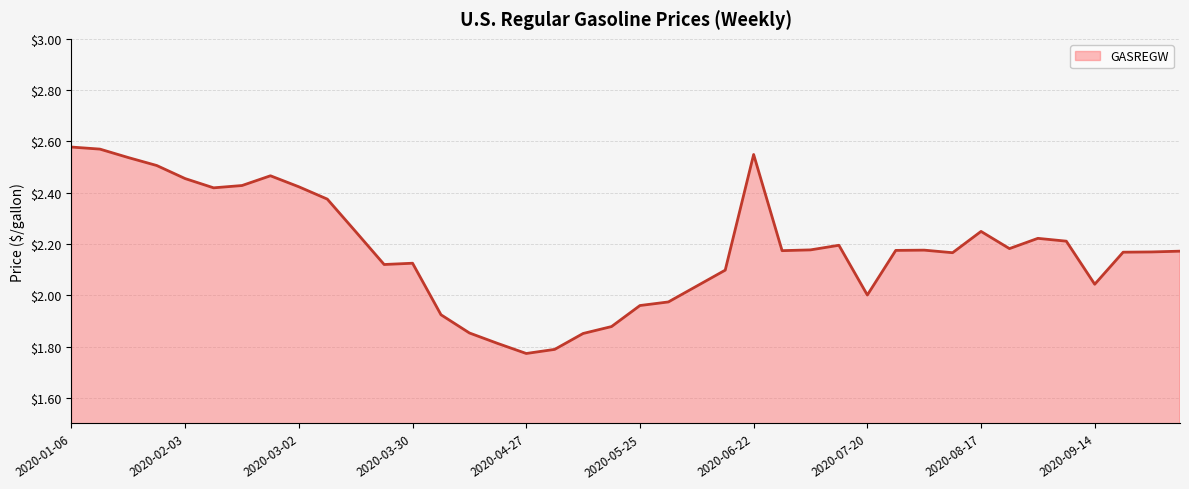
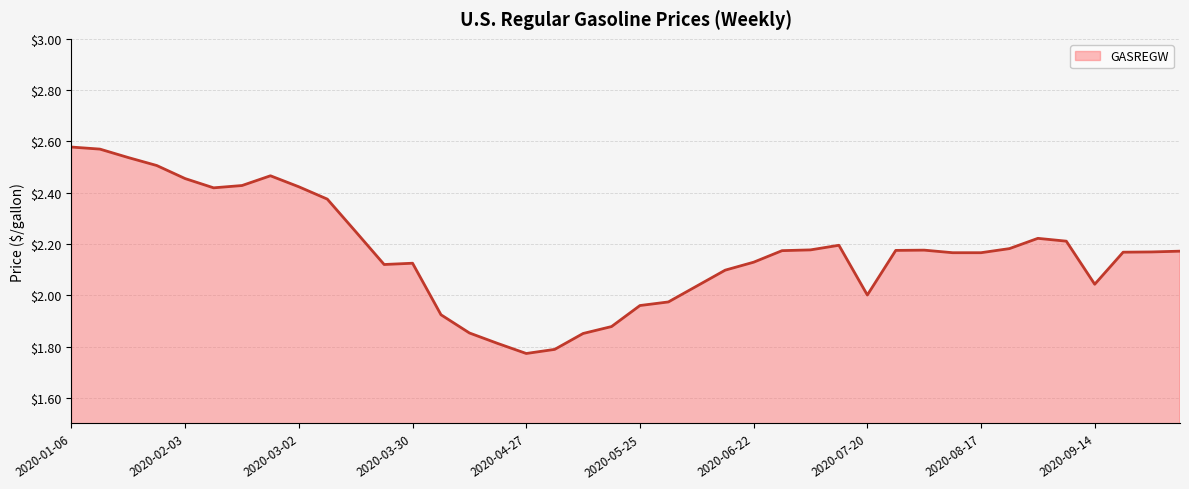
2020-06-22: $2.55 -> $2.13
2020-08-17: $2.25 -> $2.17
